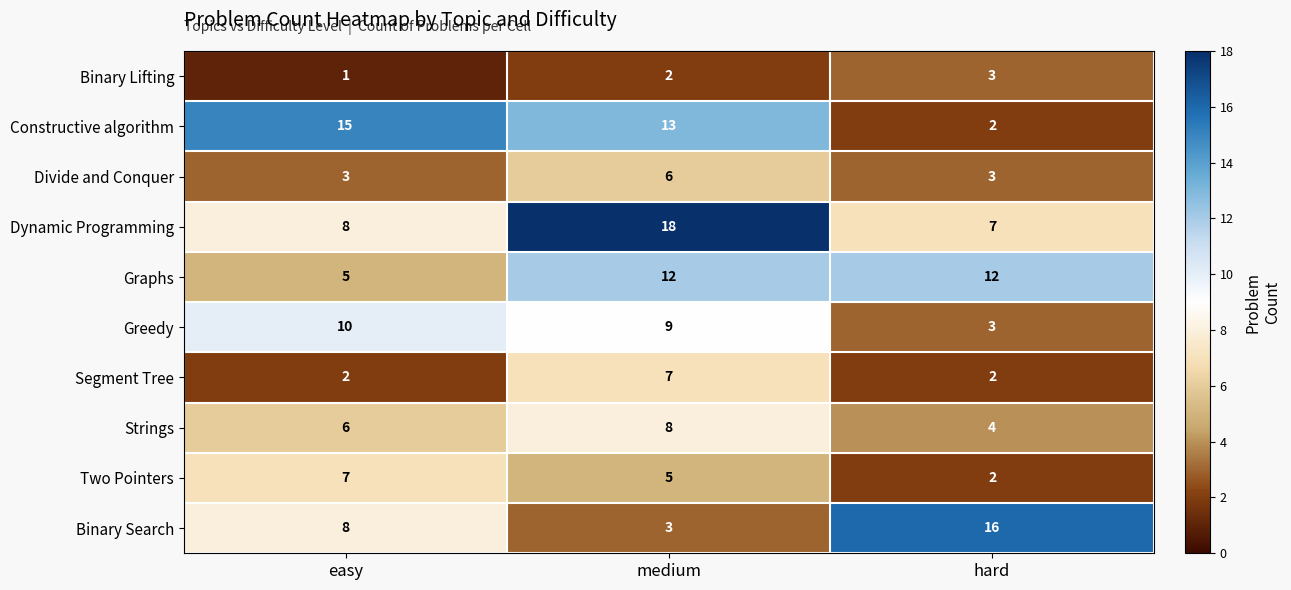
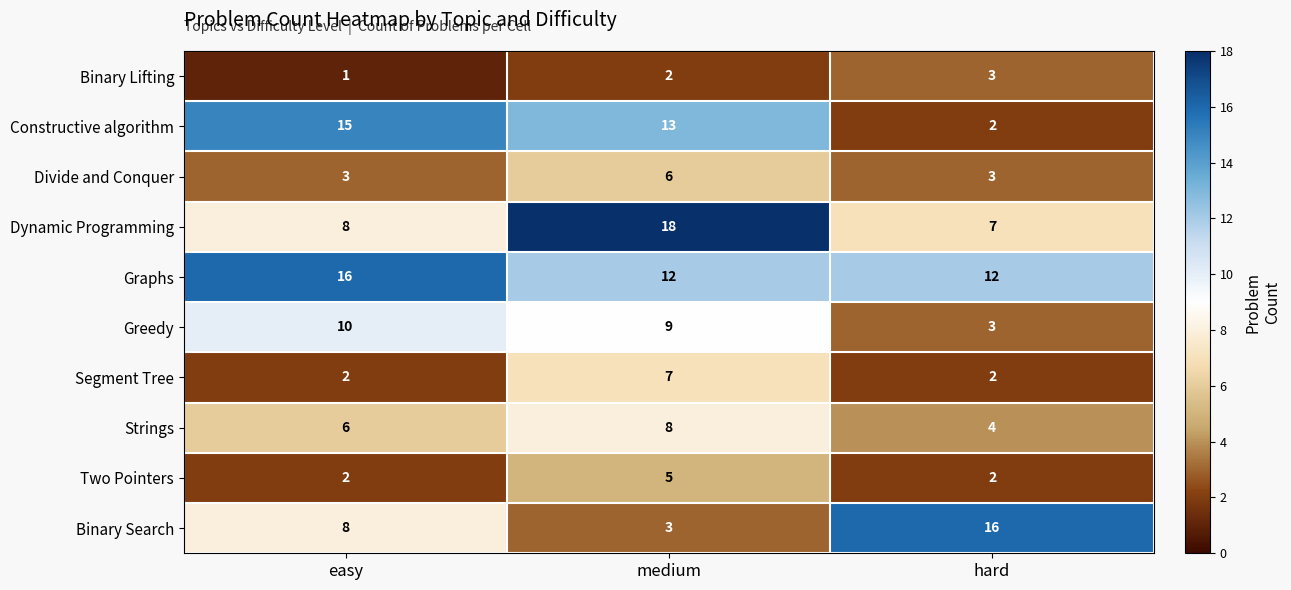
Graphs, easy: 5 -> 16
Two Pointers, easy: 7 -> 2
